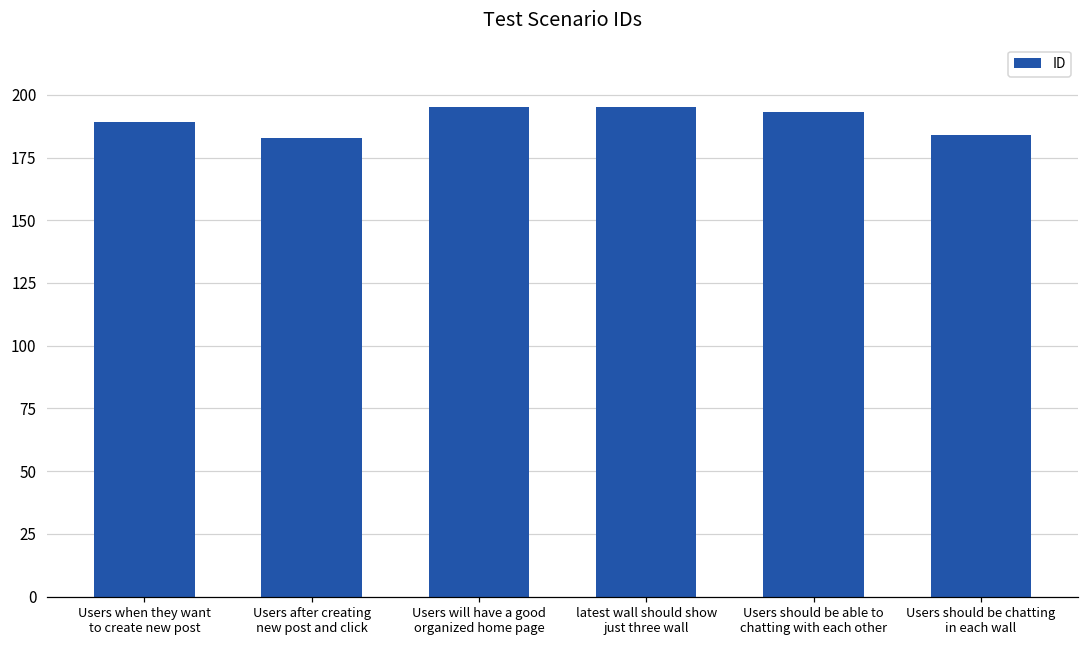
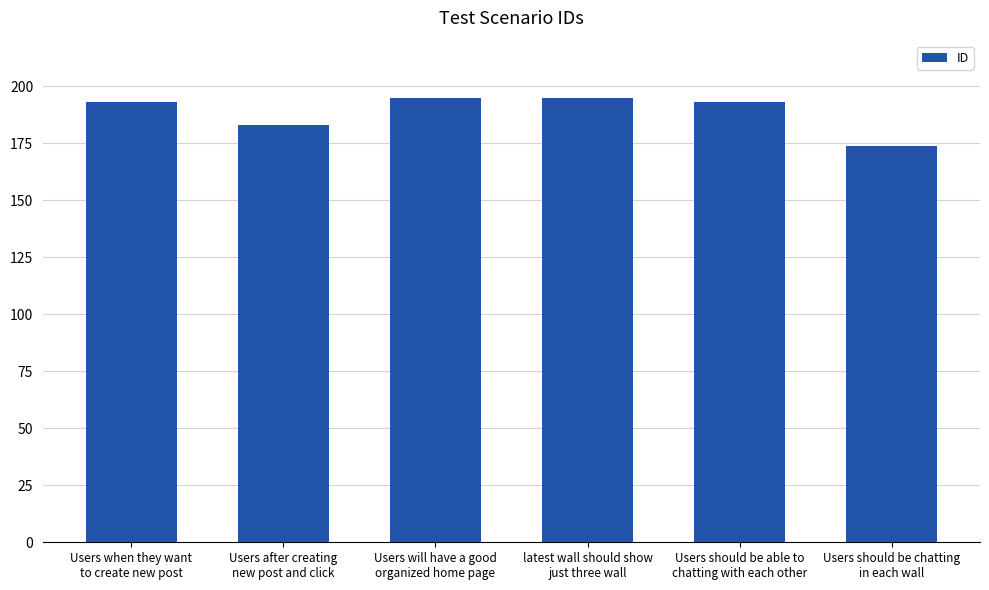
Users when they want to create new post: 189 -> 193
Users should be chatting in each wall: 184 -> 174
